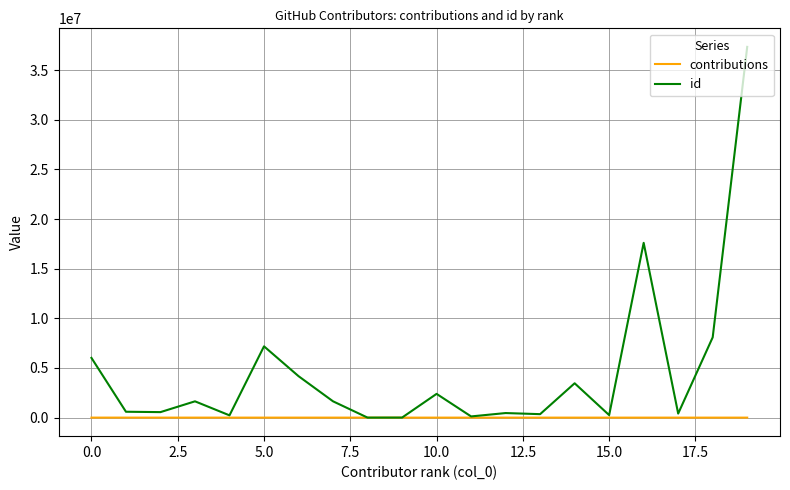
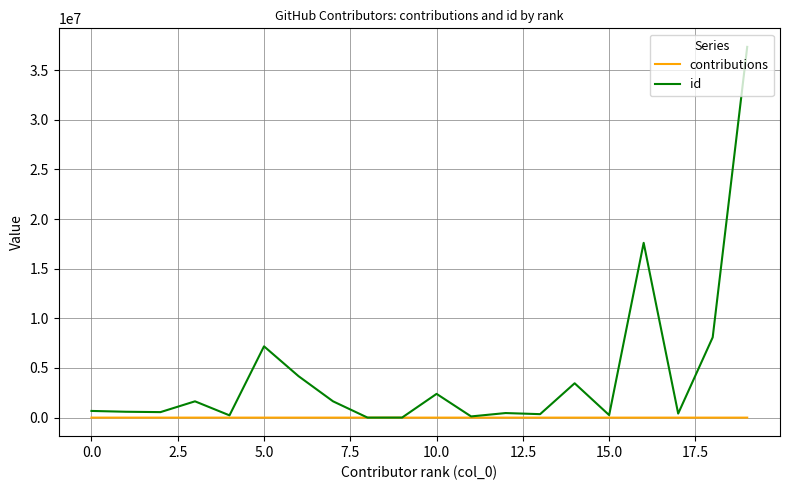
id, 0.0: 6000000 -> 1000000
